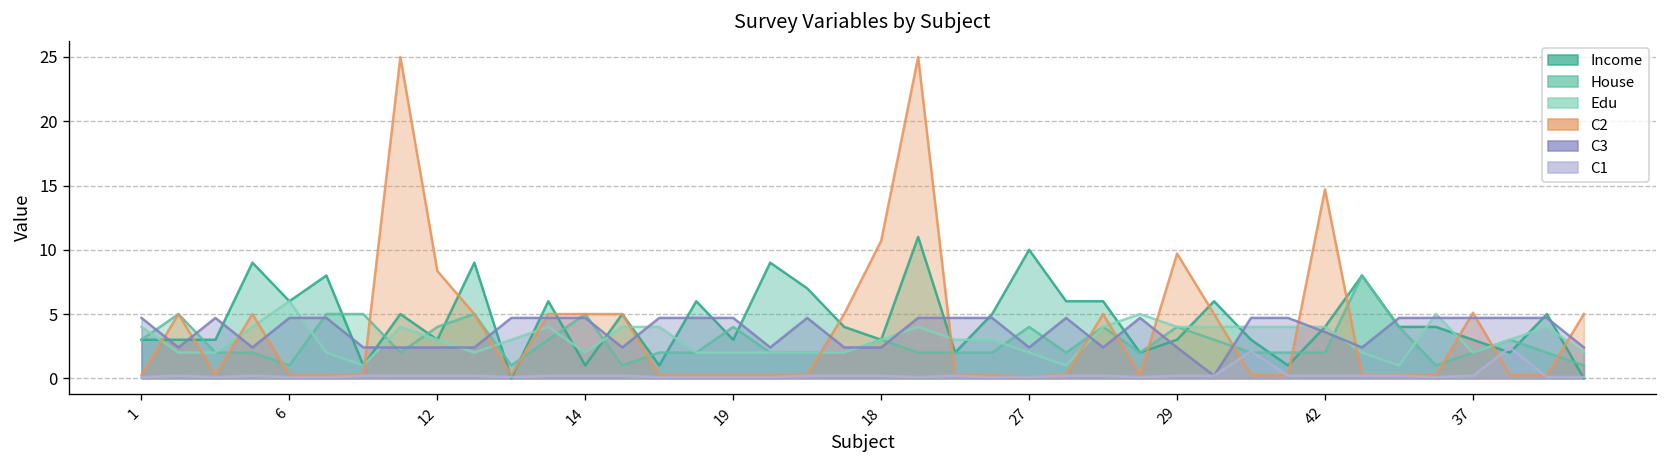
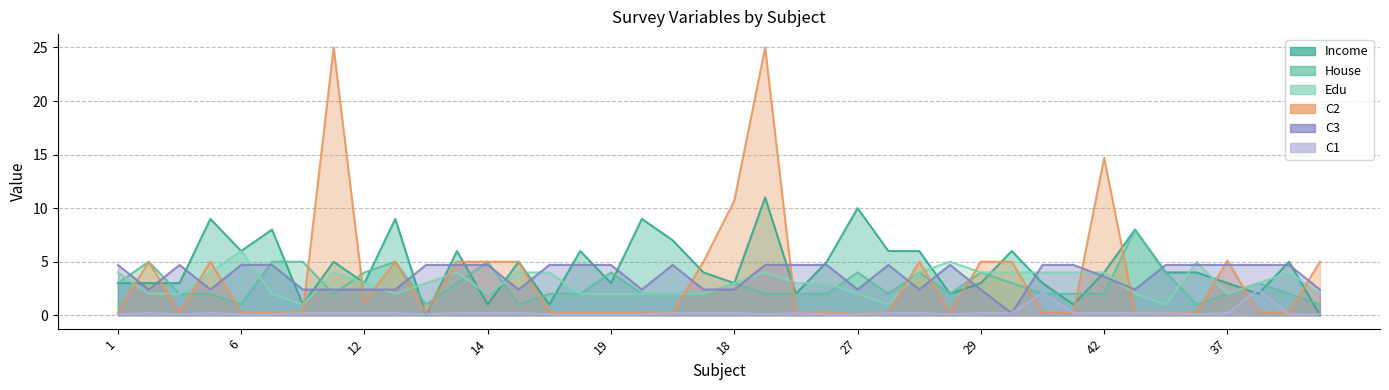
C2, 12: 8.4 -> 1.3
C2, 29: 9.7 -> 5.0
